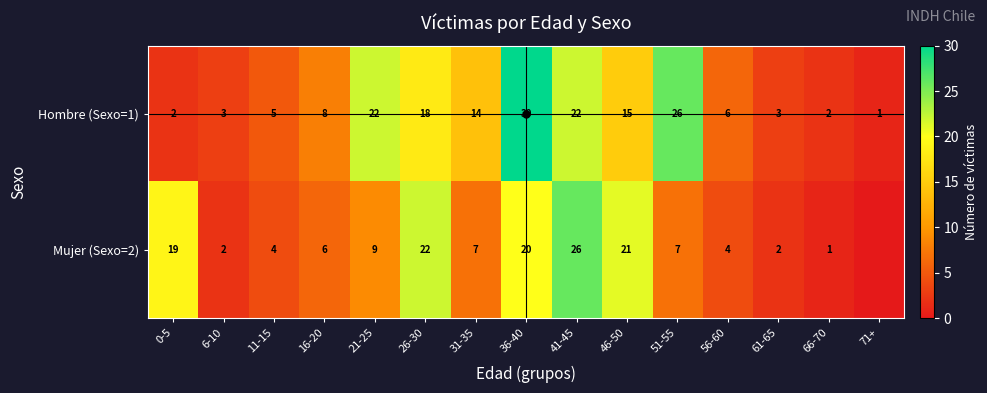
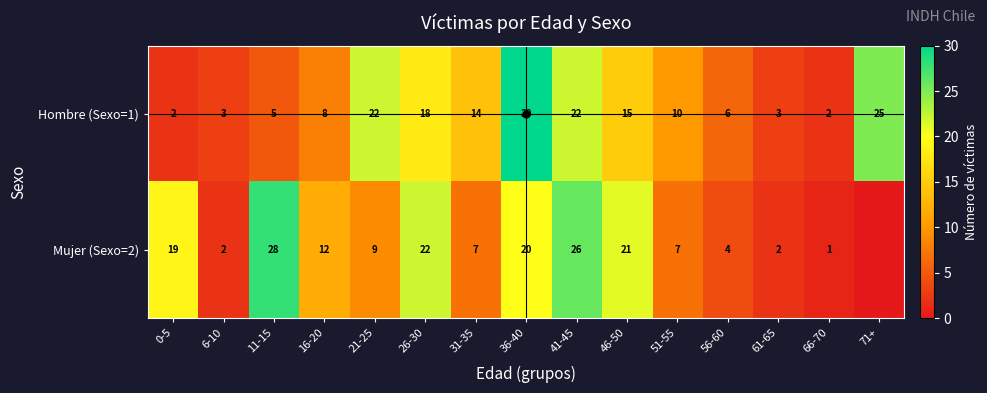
Hombre (Sexo=1), 51-55: 26 -> 10
Hombre (Sexo=1), 71+: 1 -> 25
Mujer (Sexo=2), 11-15: 4 -> 28
Mujer (Sexo=2), 16-20: 6 -> 12
